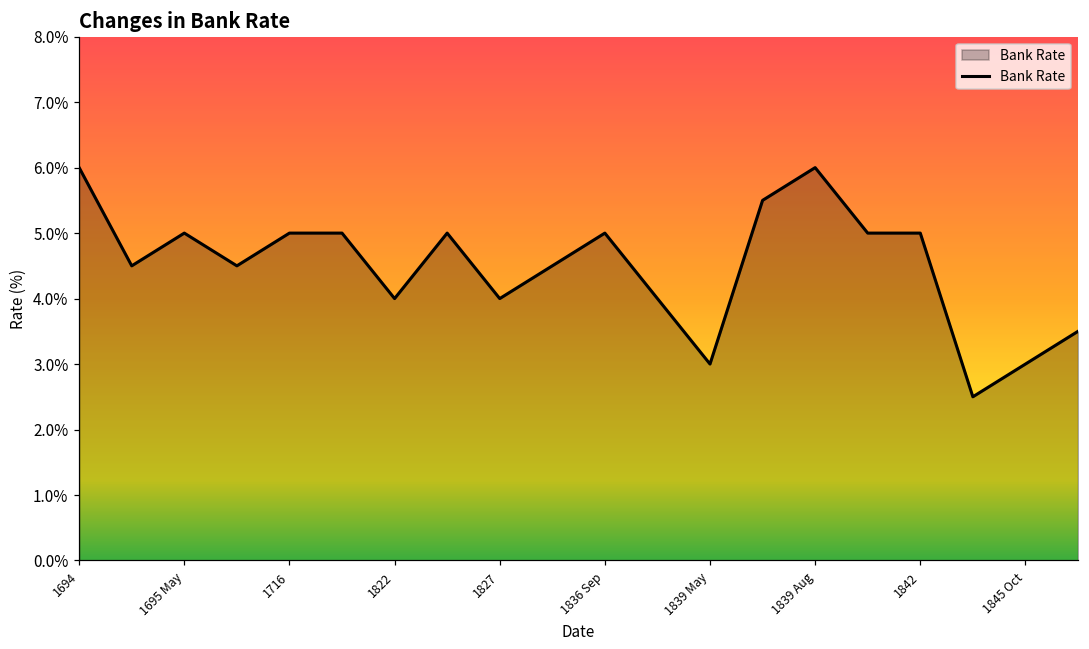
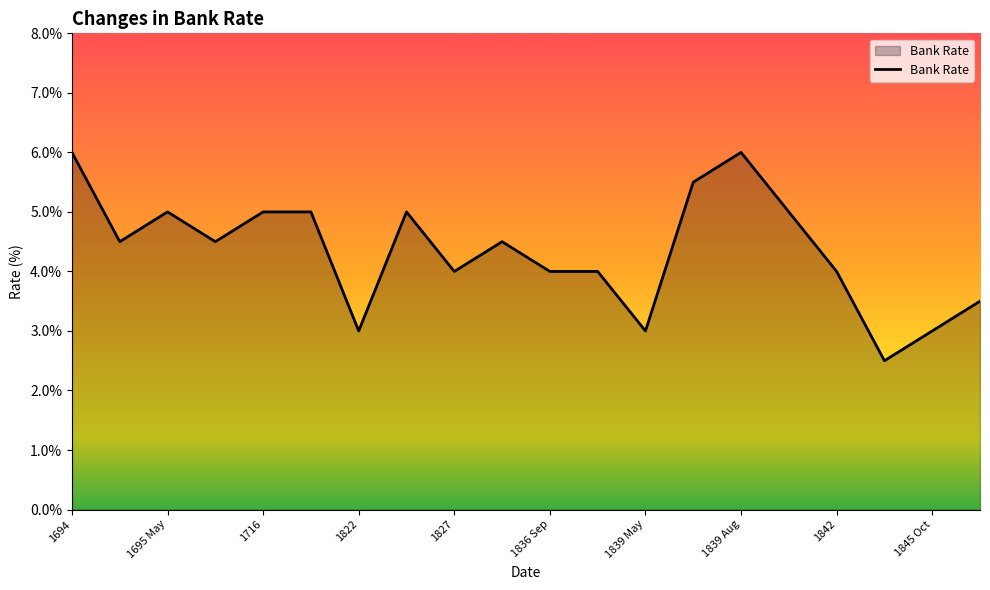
1822: 4% -> 3%
1836 Sep: 5% -> 4%
1842: 5% -> 4%
